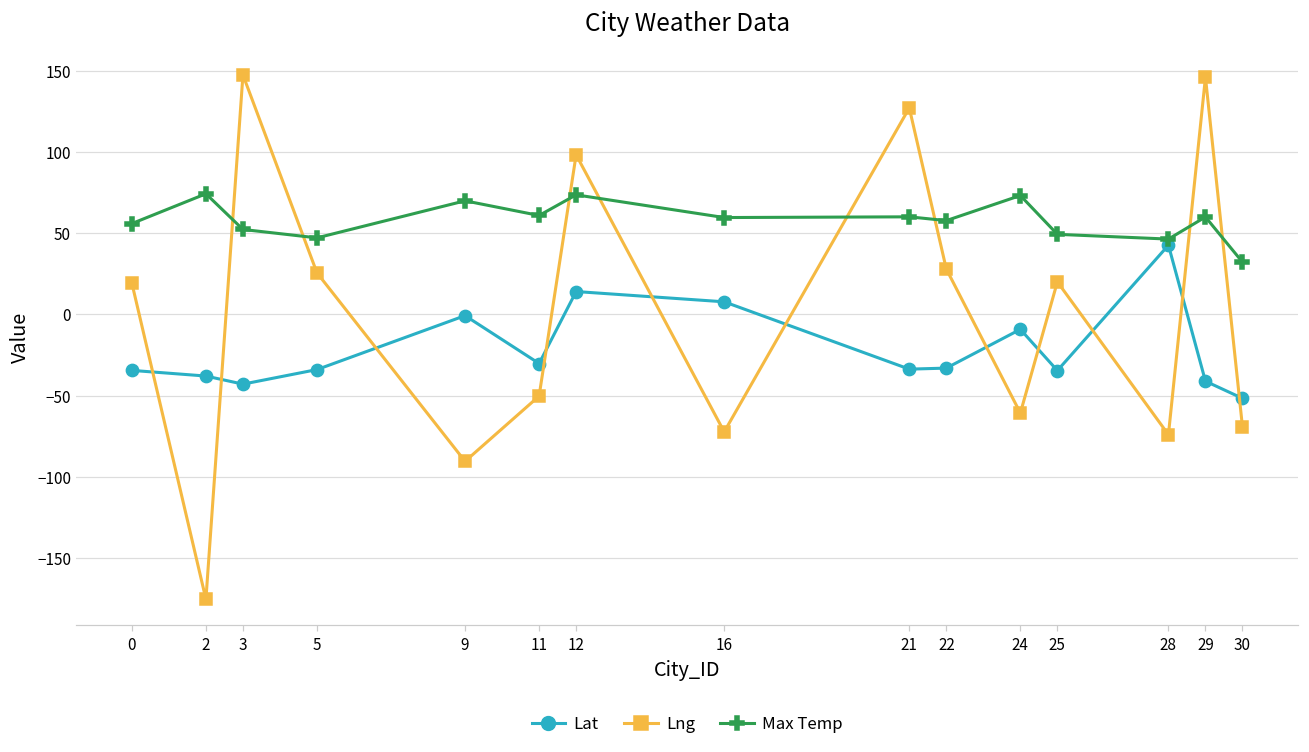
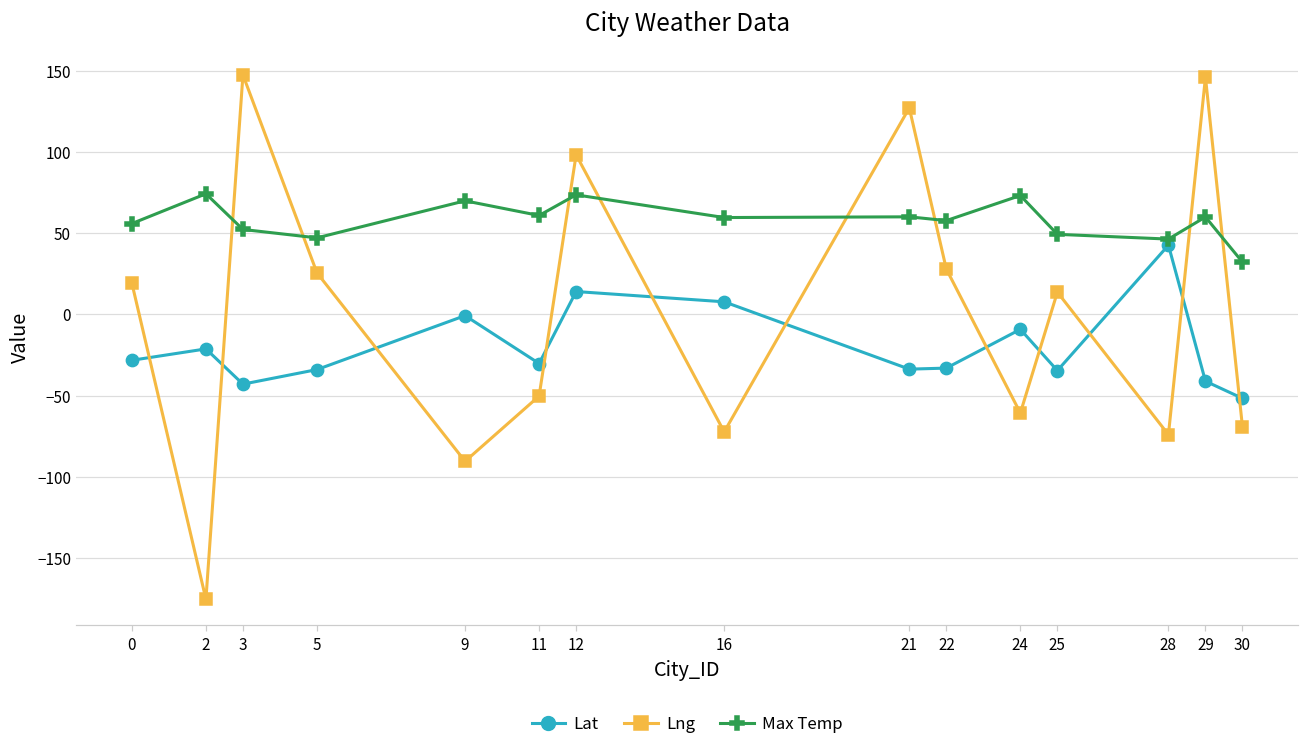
Lat, 0: -34 -> -28
Lat, 2: -38 -> -21
Lng, 25: 20 -> 14
